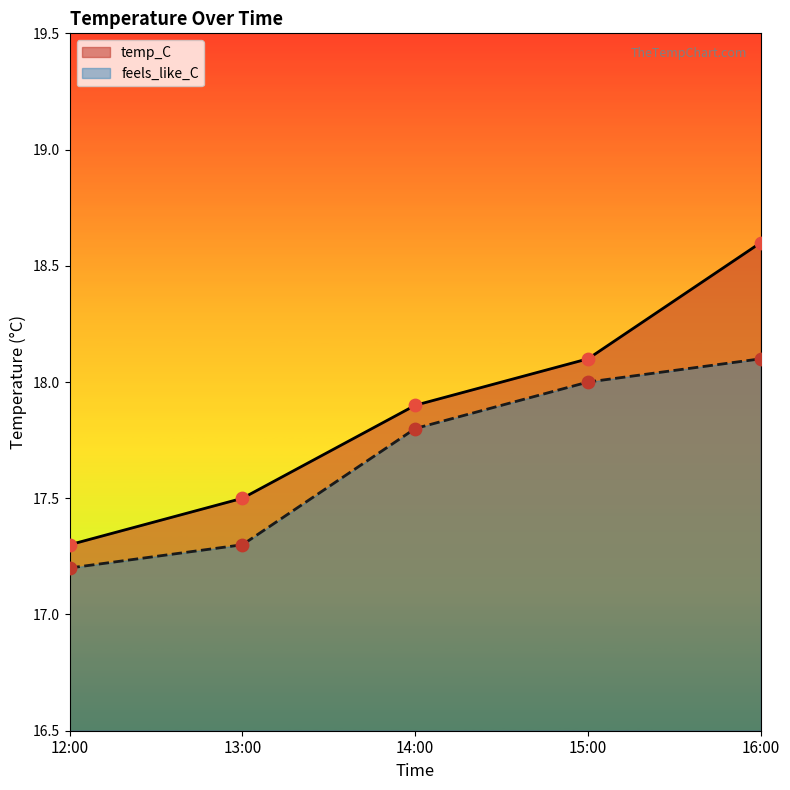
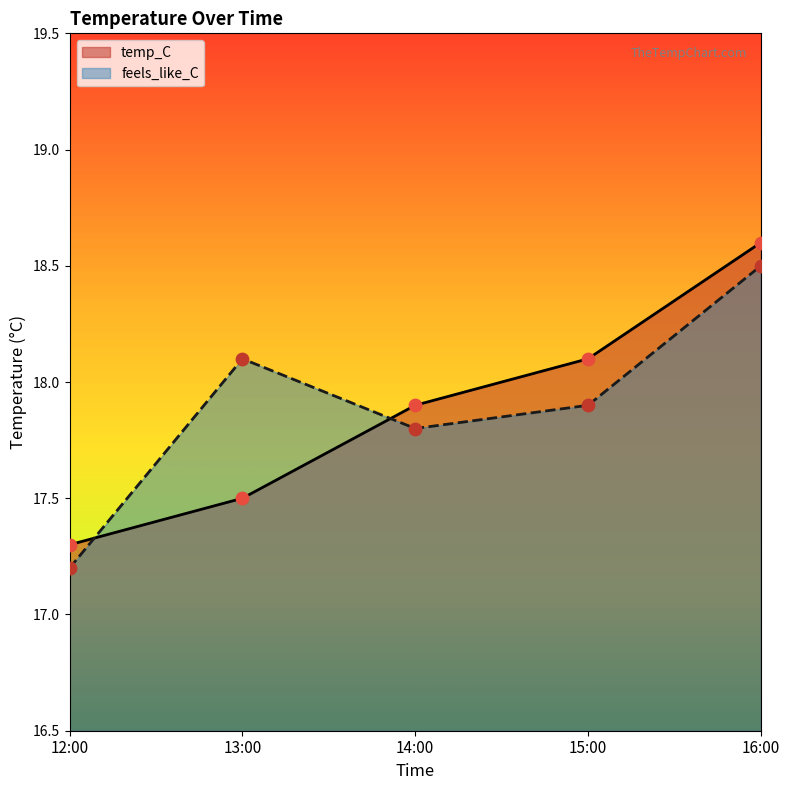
feels_like_C, 13:00: 17.3 -> 18.1
feels_like_C, 15:00: 18.0 -> 17.9
feels_like_C, 16:00: 18.1 -> 18.5
